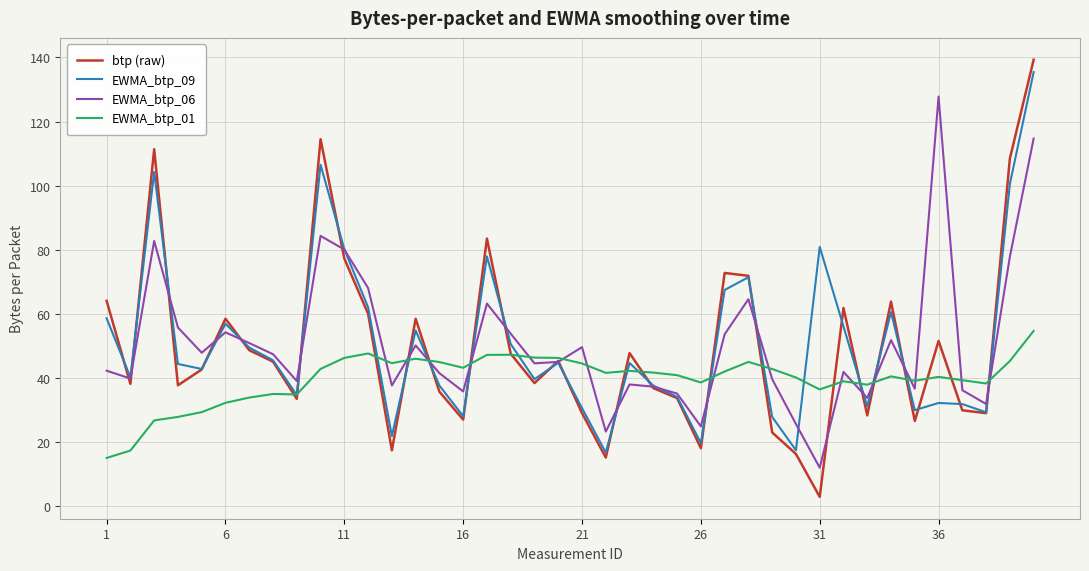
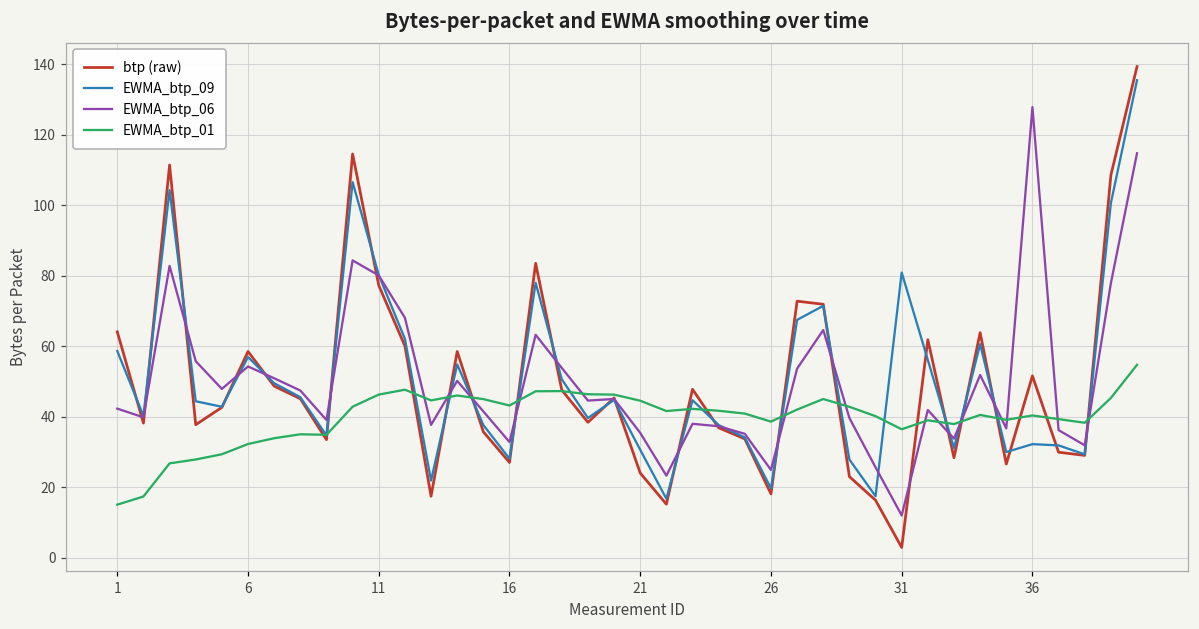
EWMA_btp_06, 16: 36 -> 33
btp (raw), 21: 29 -> 24
EWMA_btp_06, 21: 50 -> 35
